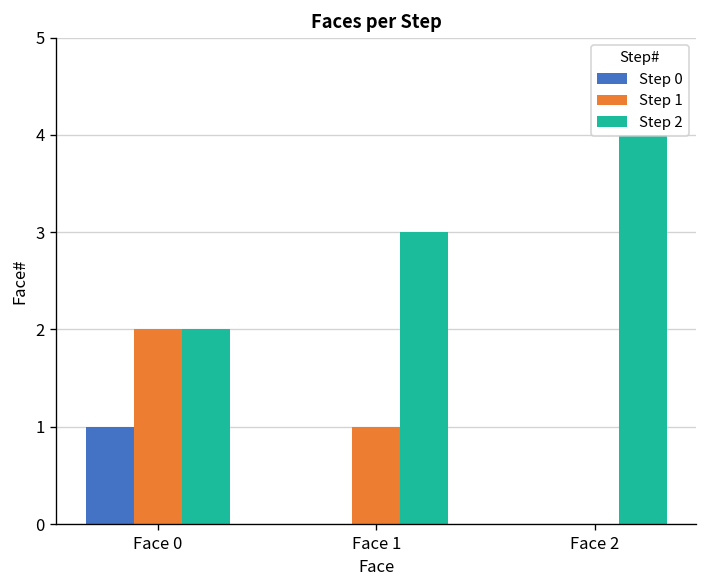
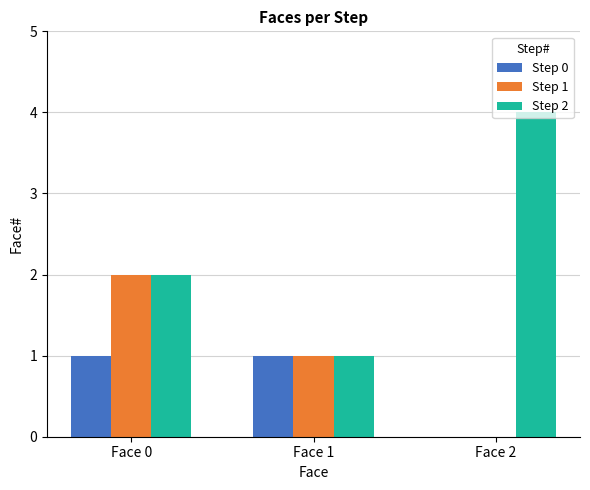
Step 0, Face 1: 0 -> 1
Step 2, Face 1: 3 -> 1
